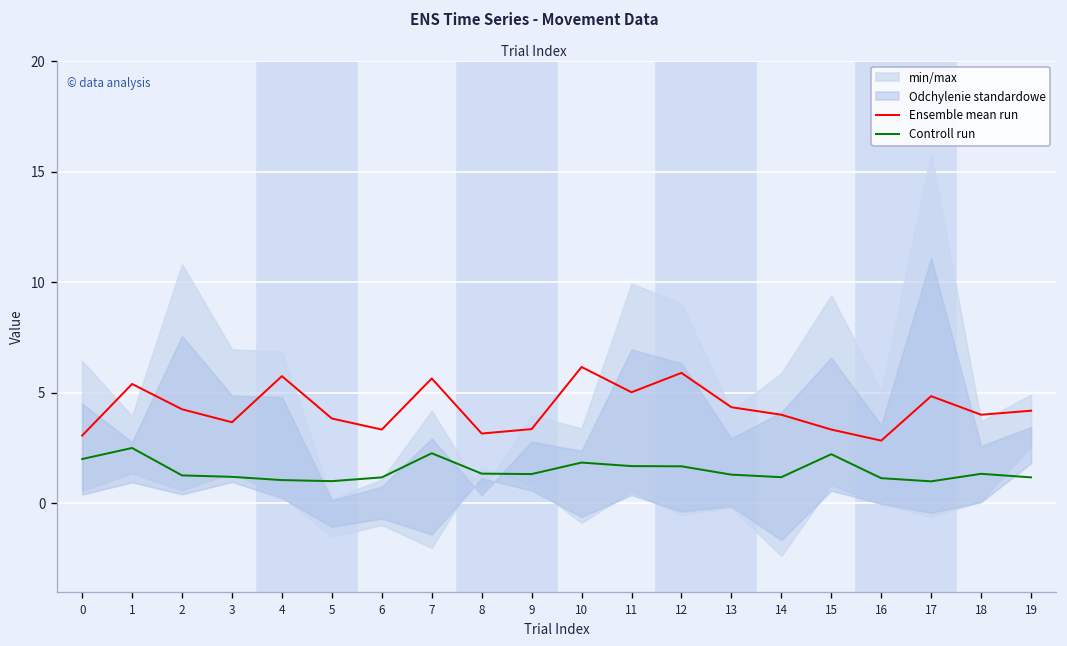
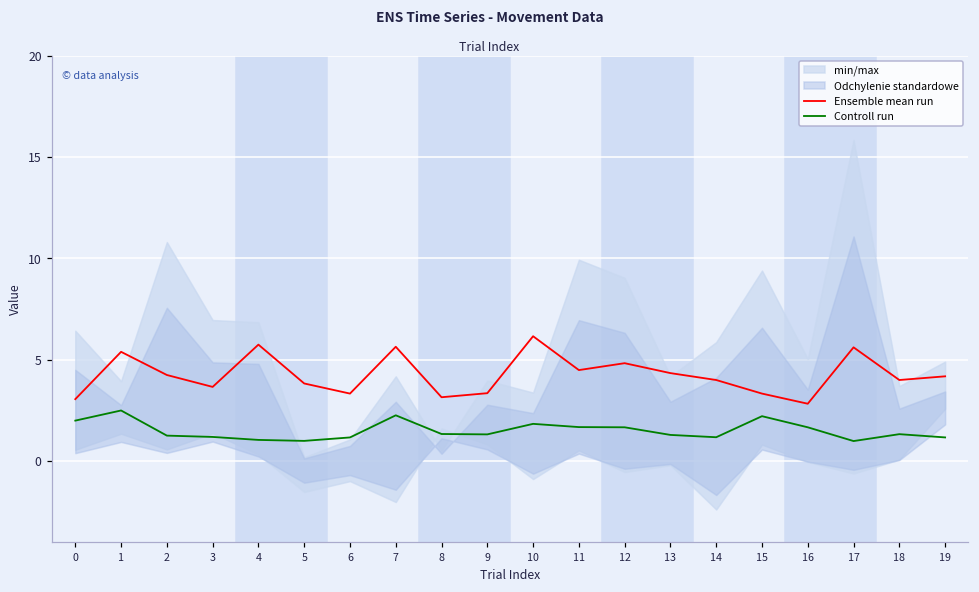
Ensemble mean run, 11: 5.0 -> 4.5
Ensemble mean run, 12: 5.9 -> 4.8
Controll run, 16: 1.1 -> 1.7
Ensemble mean run, 17: 4.8 -> 5.6
